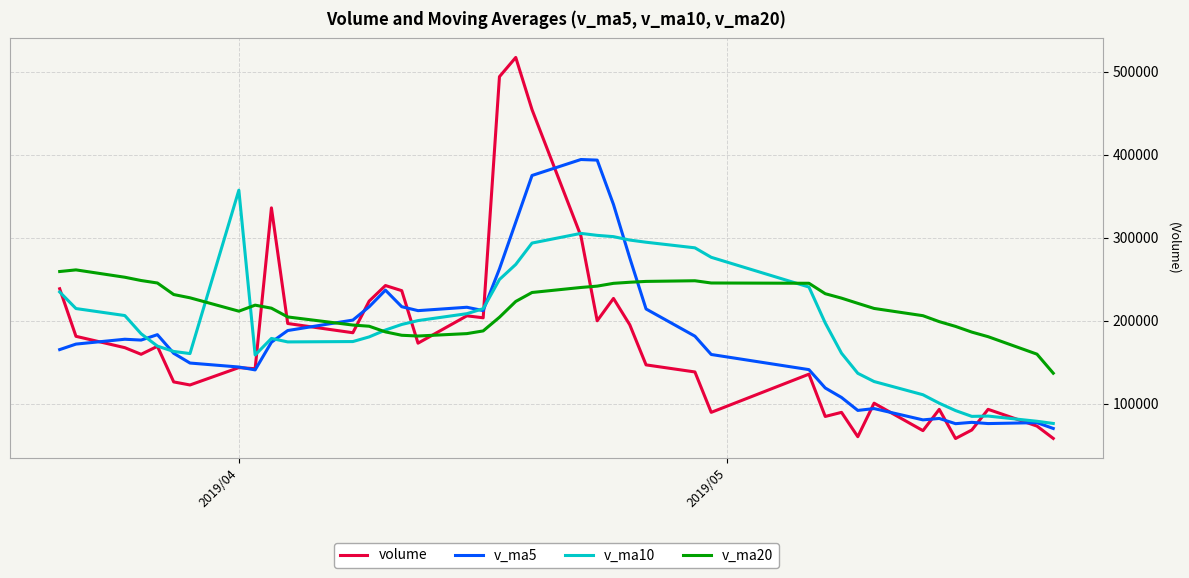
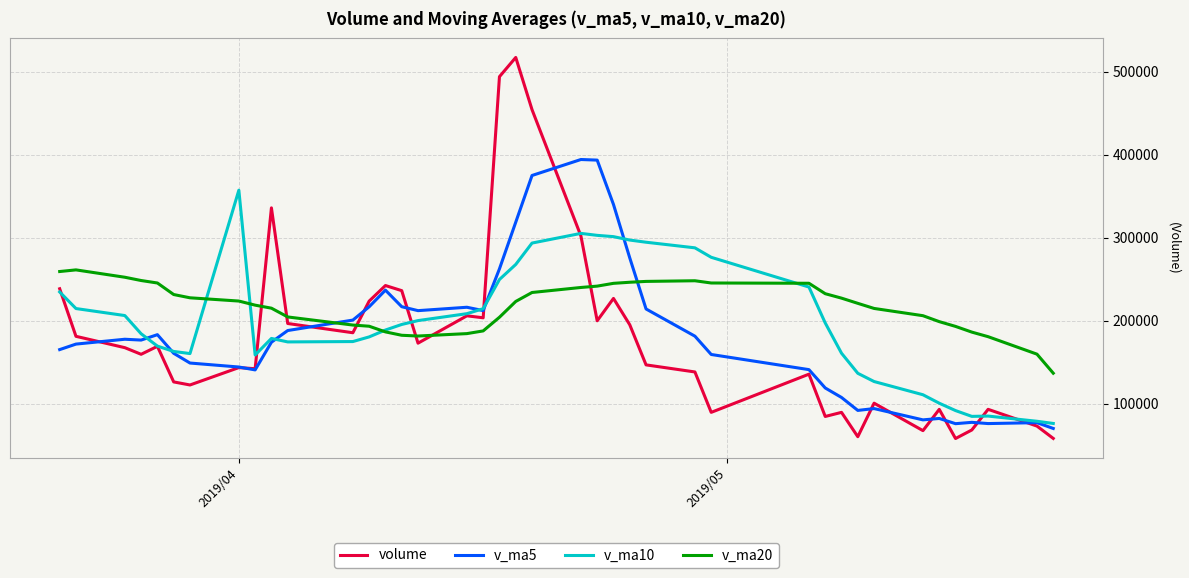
v_ma20, 2019/04: 210000 -> 220000
